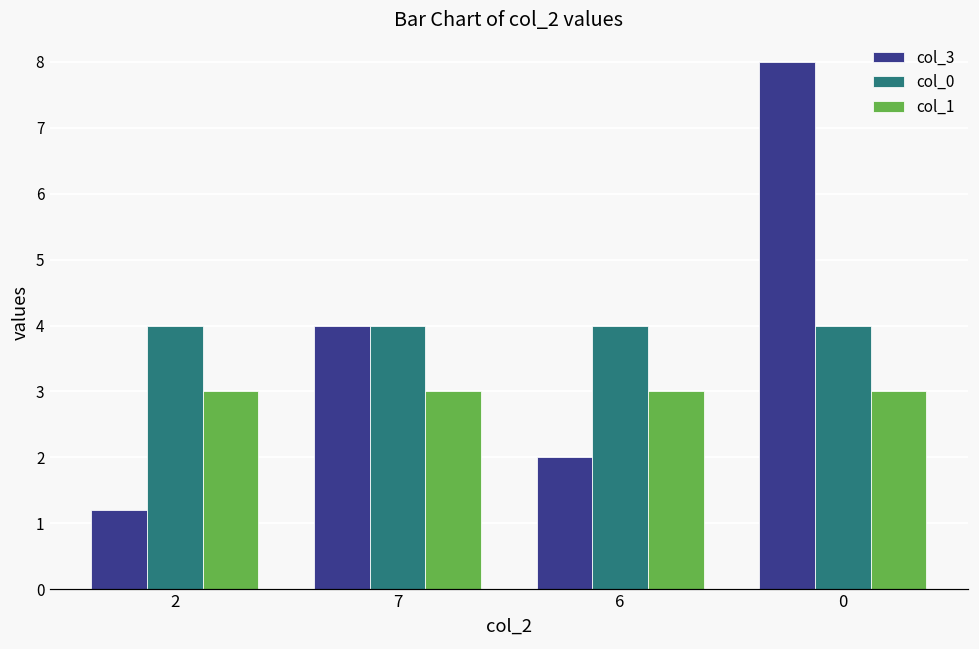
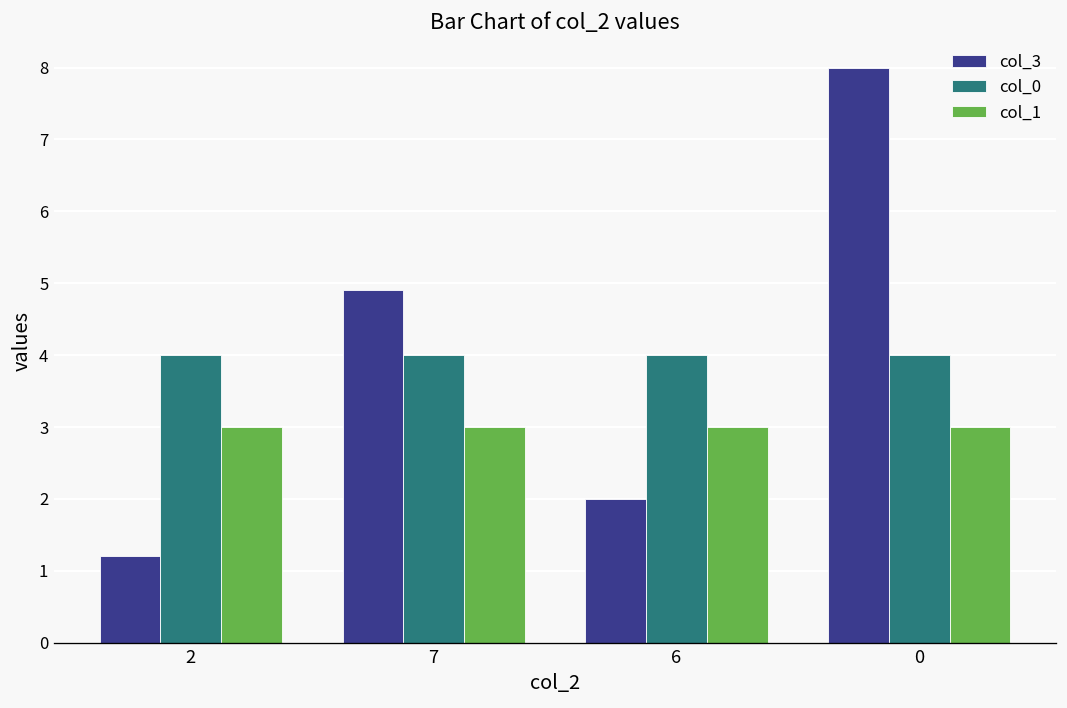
col_3, 7: 4.0 -> 4.9
